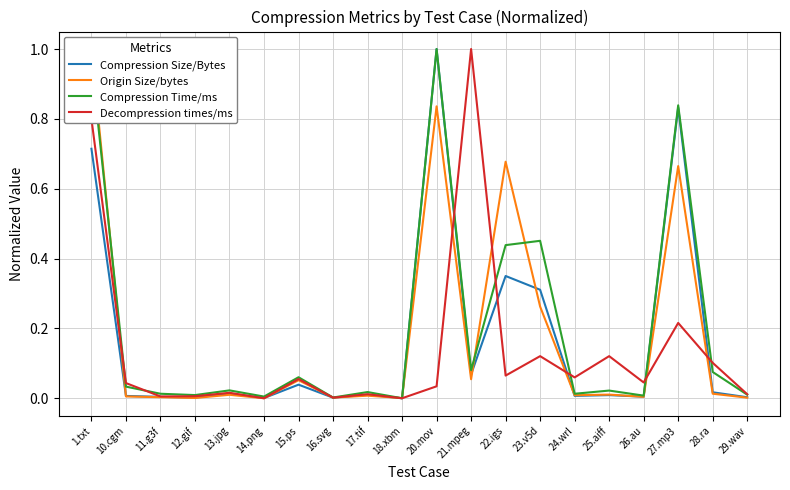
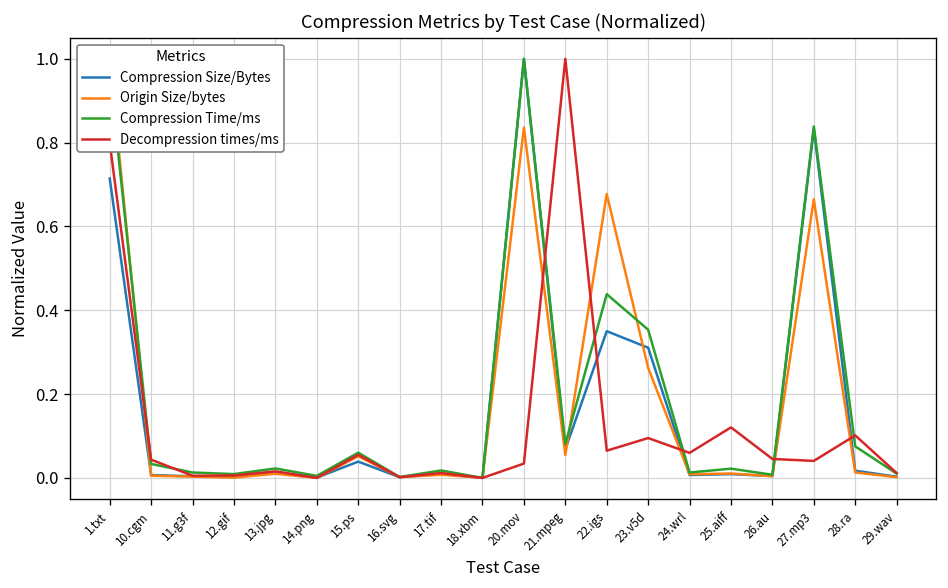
Compression Time/ms, 23.v5d: 0.45 -> 0.35
Decompression times/ms, 23.v5d: 0.12 -> 0.10
Decompression times/ms, 27.mp3: 0.22 -> 0.04
